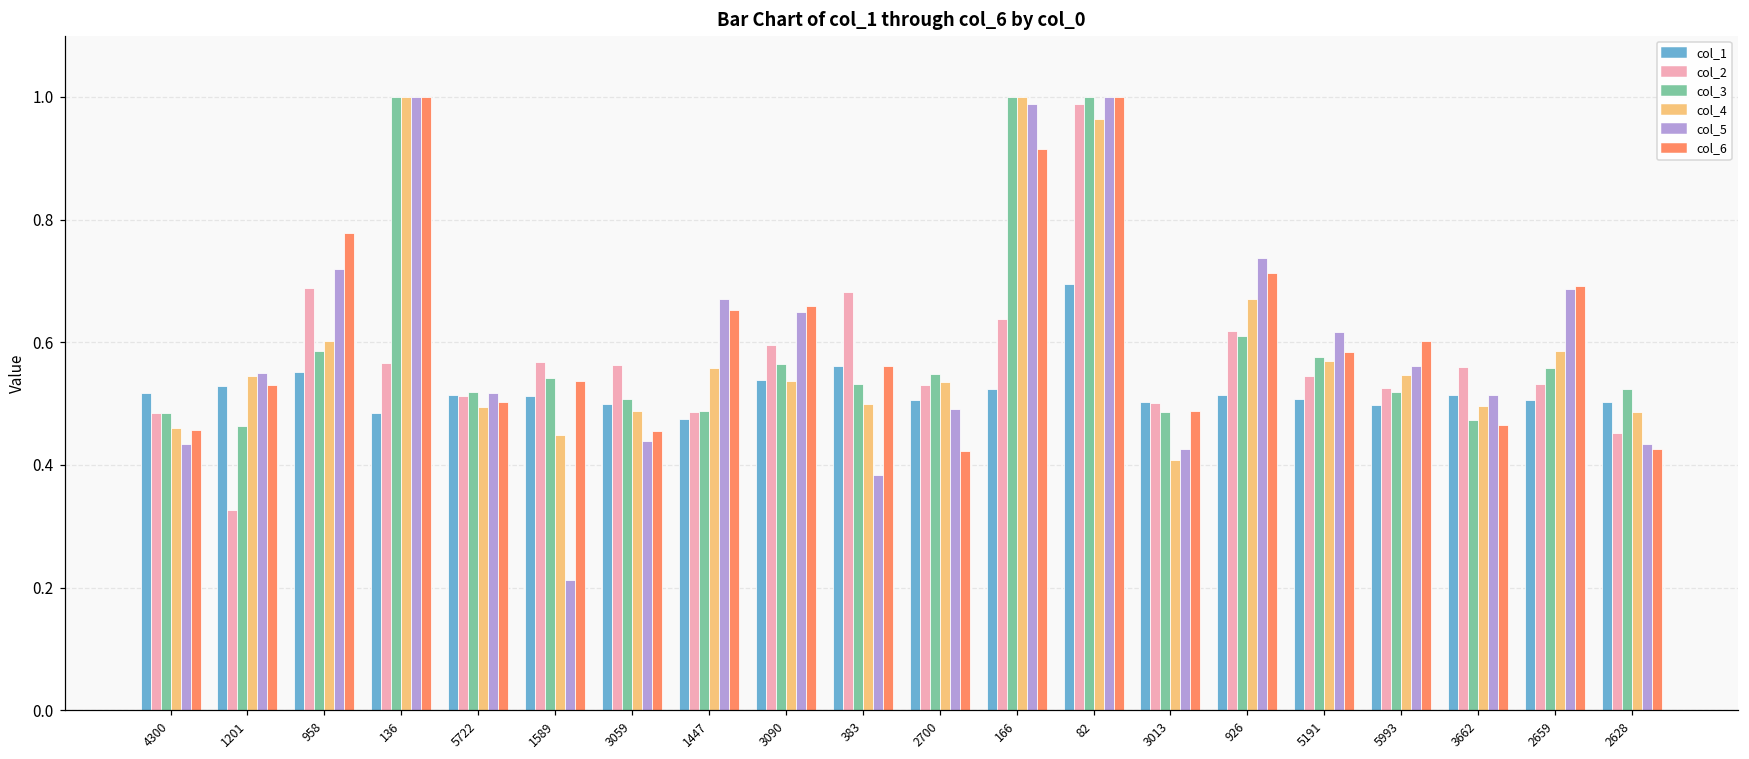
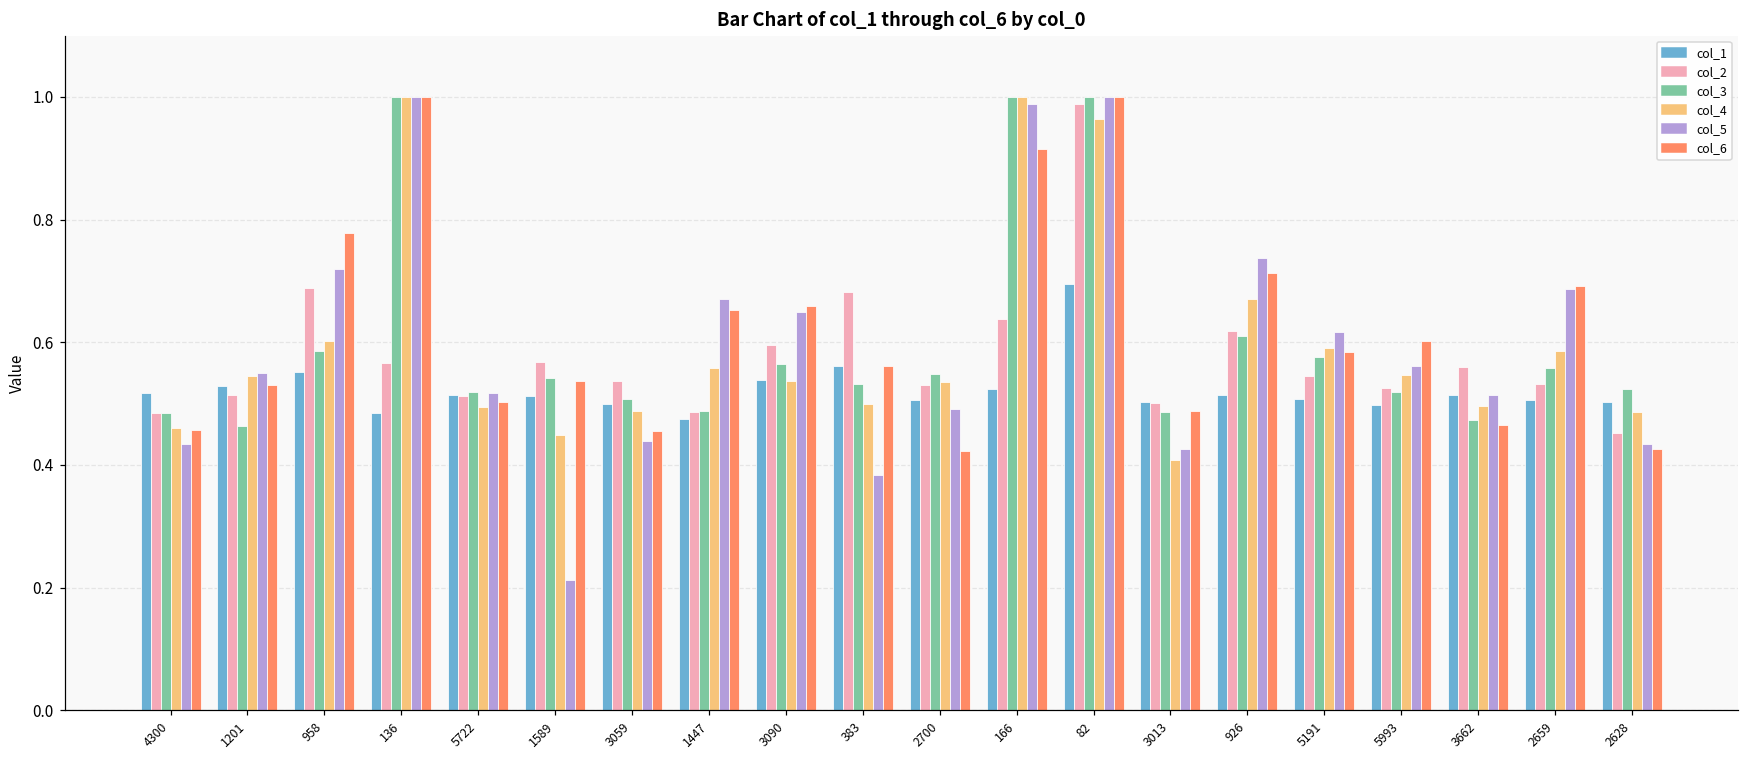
col_2, 1201: 0.33 -> 0.51
col_2, 3059: 0.56 -> 0.54
col_4, 5191: 0.57 -> 0.59
